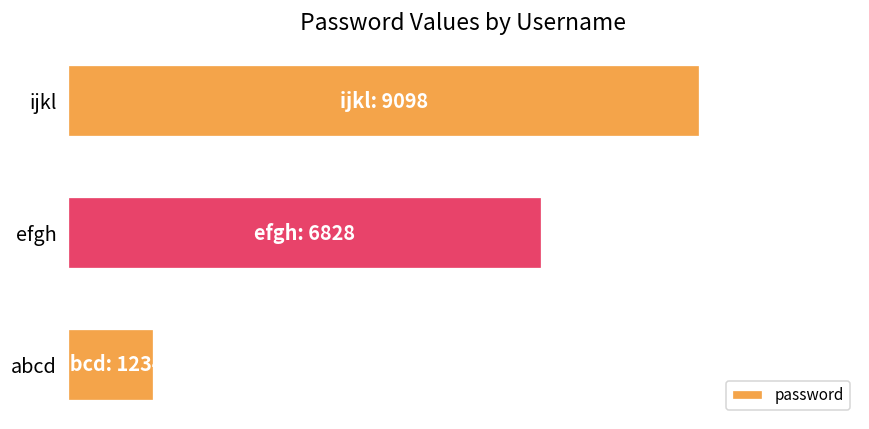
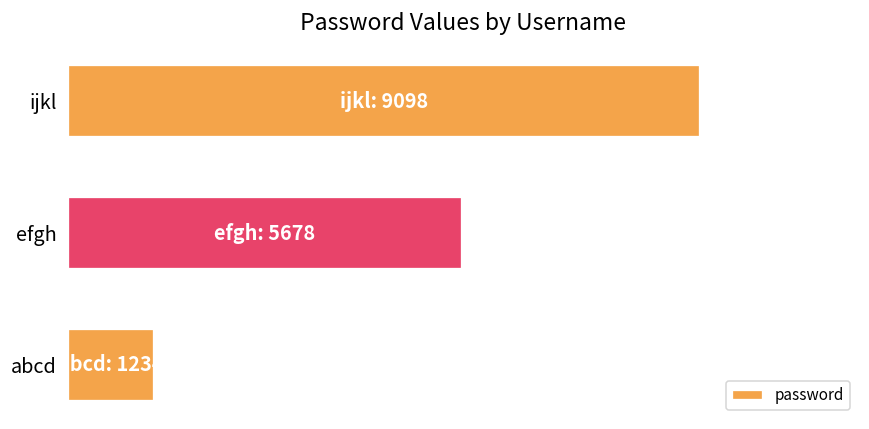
efgh: 6828 -> 5678
